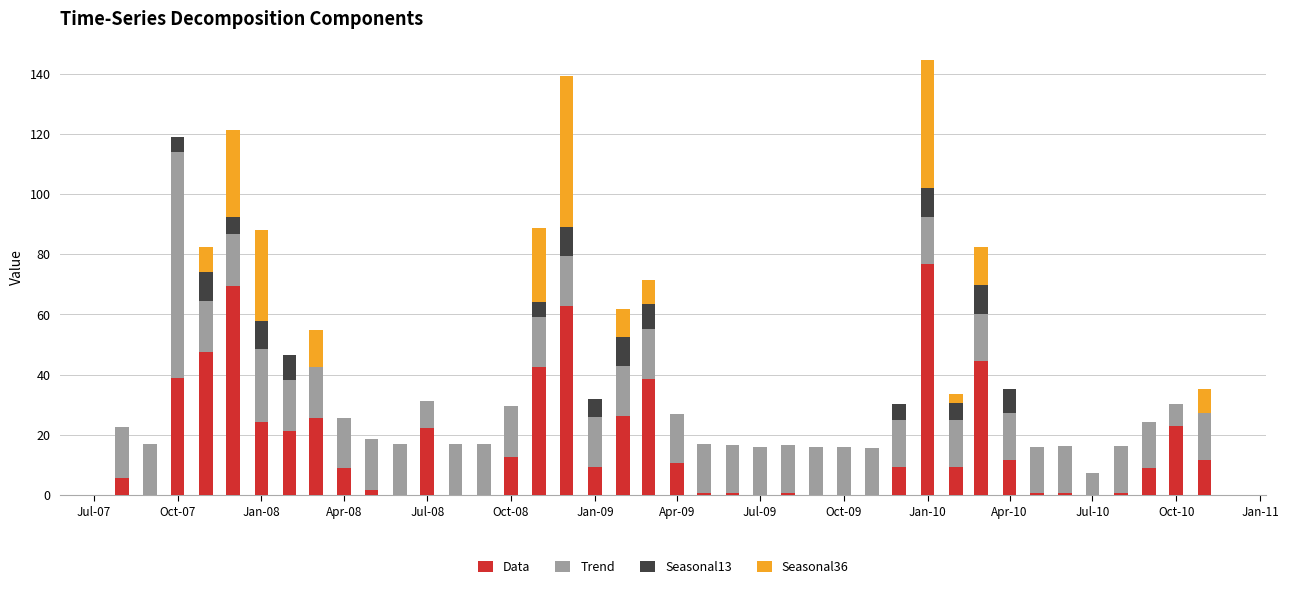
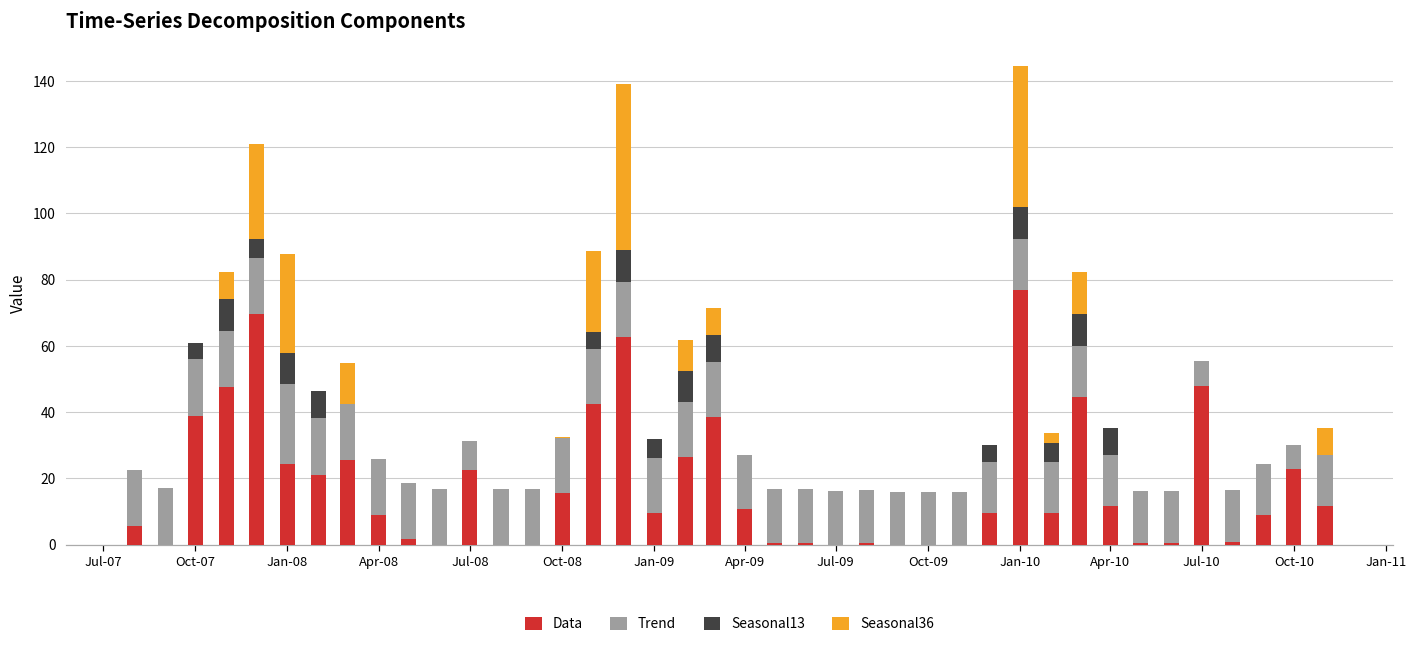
Trend, Oct-07: 75 -> 17
Data, Oct-08: 13 -> 15
Data, Jul-10: 0 -> 48
